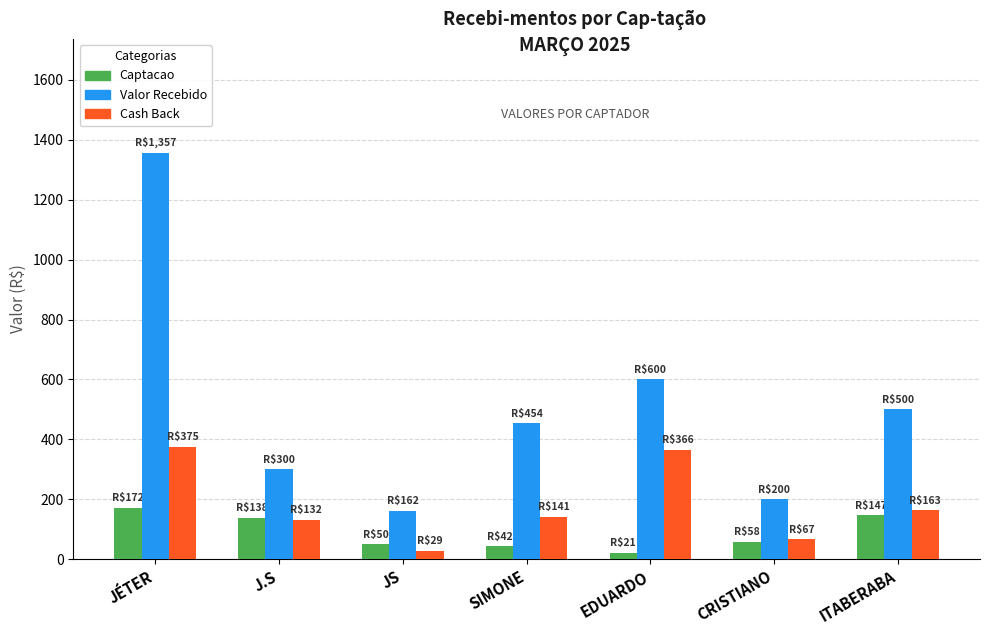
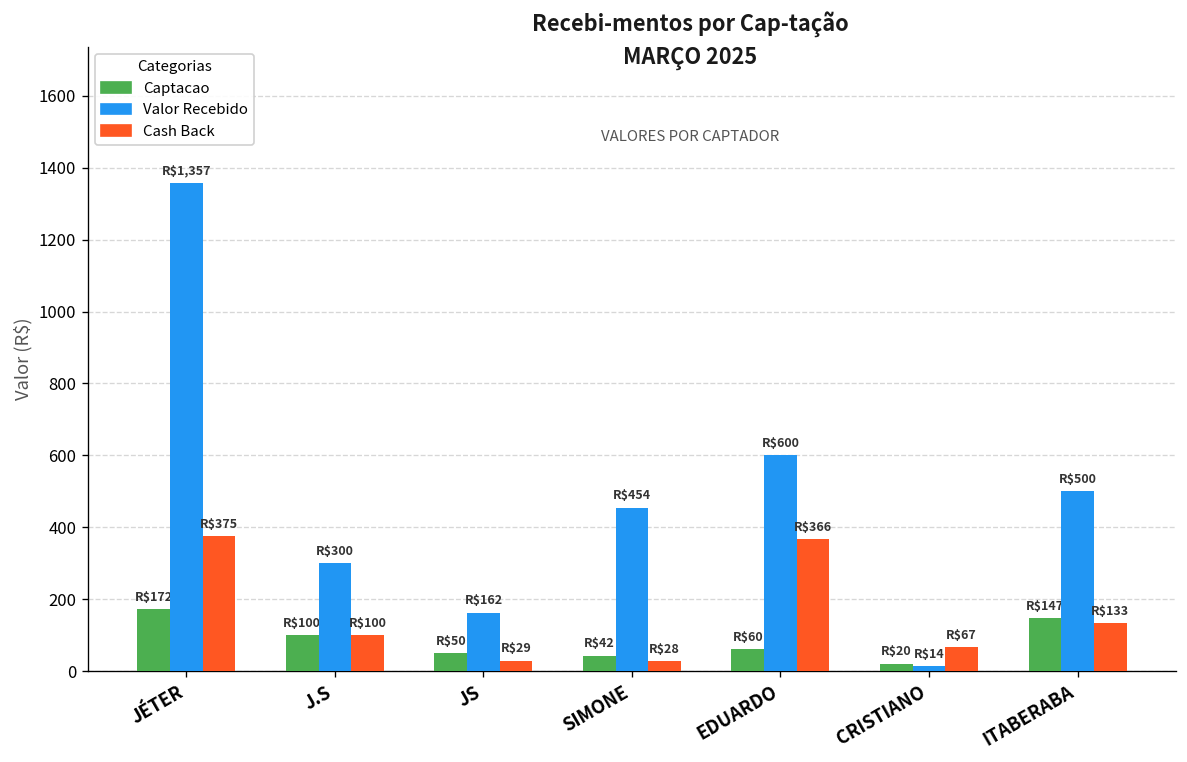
Captacao, J.S: $138 -> $100
Cash Back, J.S: $132 -> $100
Cash Back, SIMONE: $141 -> $28
Captacao, EDUARDO: $21 -> $60
Captacao, CRISTIANO: $58 -> $20
Valor Recebido, CRISTIANO: $200 -> $14
Cash Back, ITABERABA: $163 -> $133
